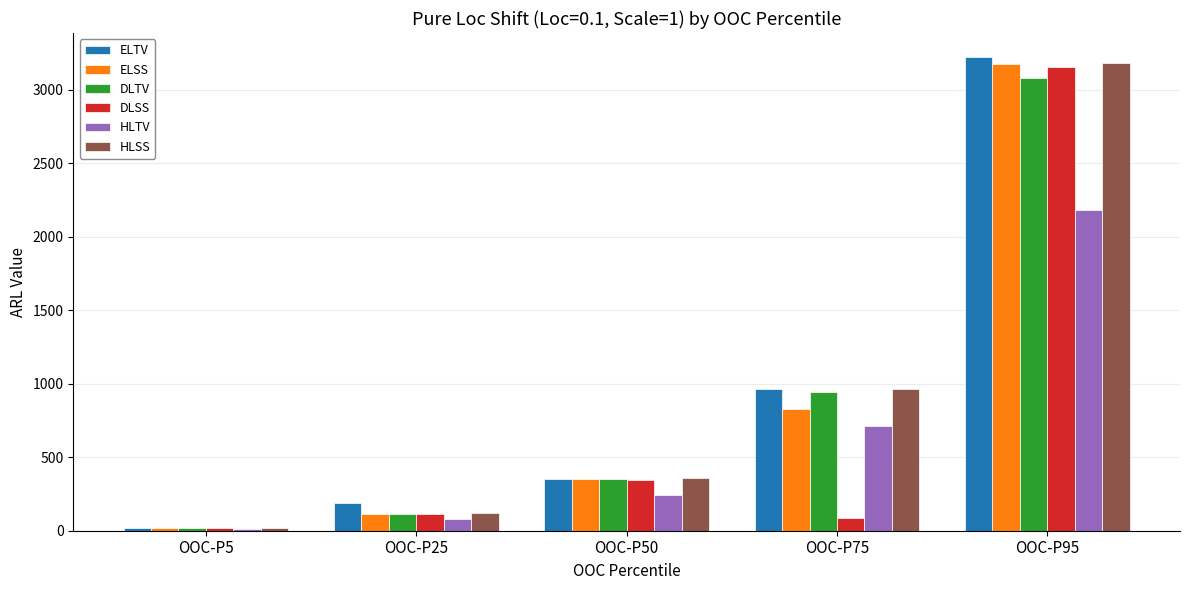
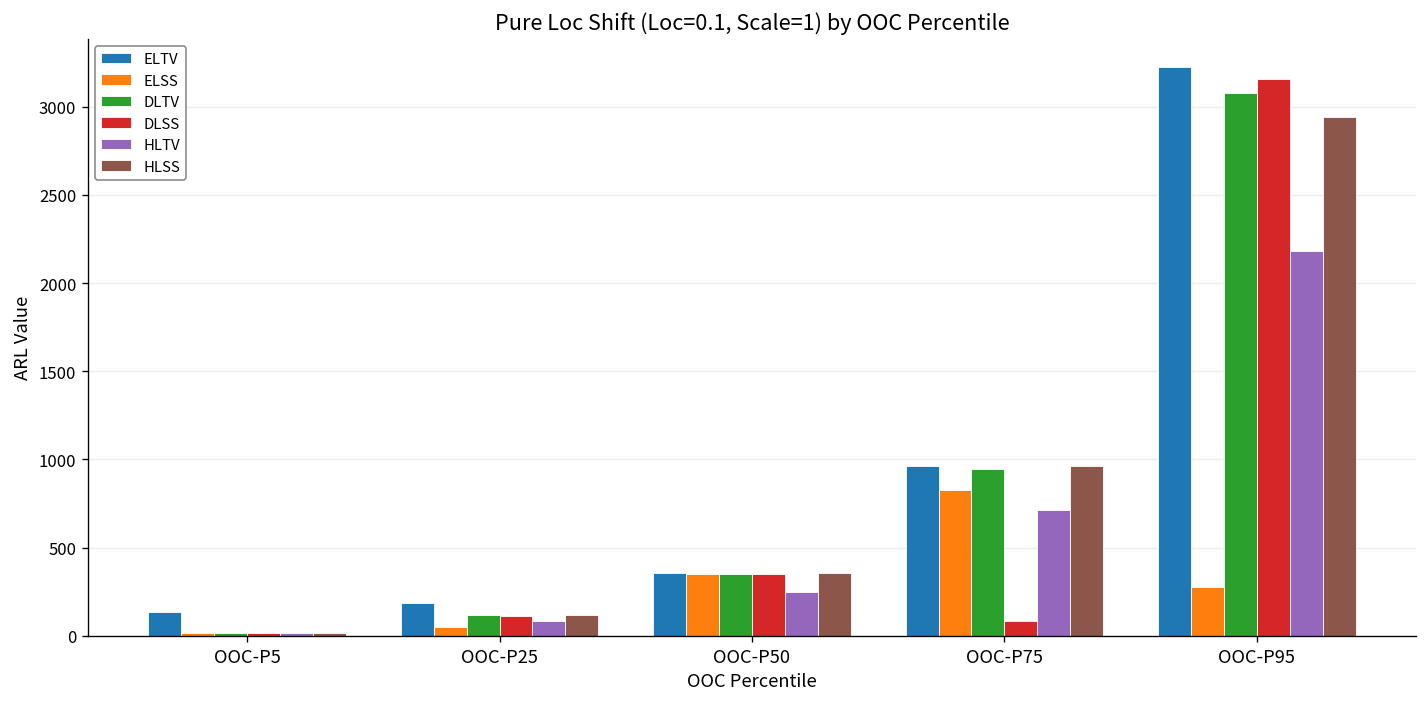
ELTV, OOC-P5: 20 -> 140
ELSS, OOC-P25: 120 -> 50
ELSS, OOC-P95: 3170 -> 280
HLSS, OOC-P95: 3180 -> 2940
